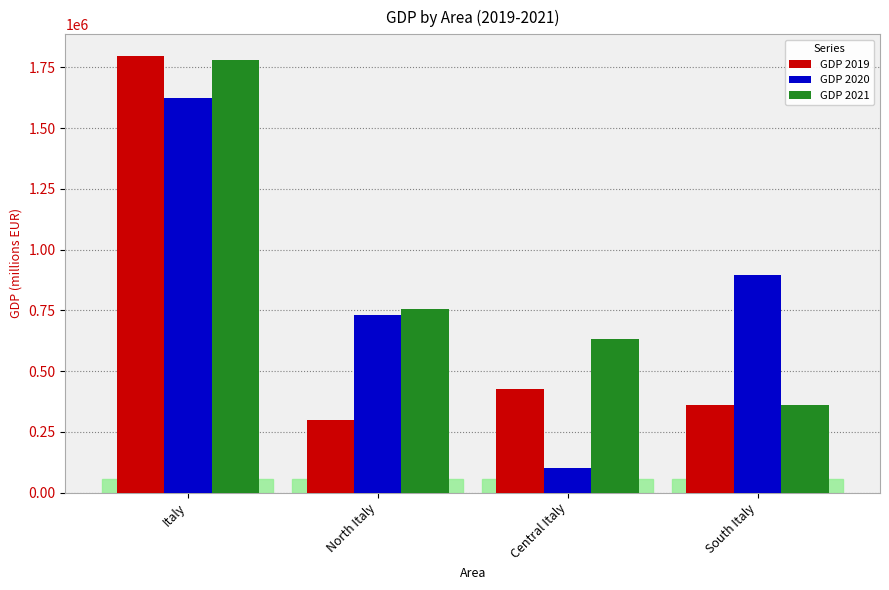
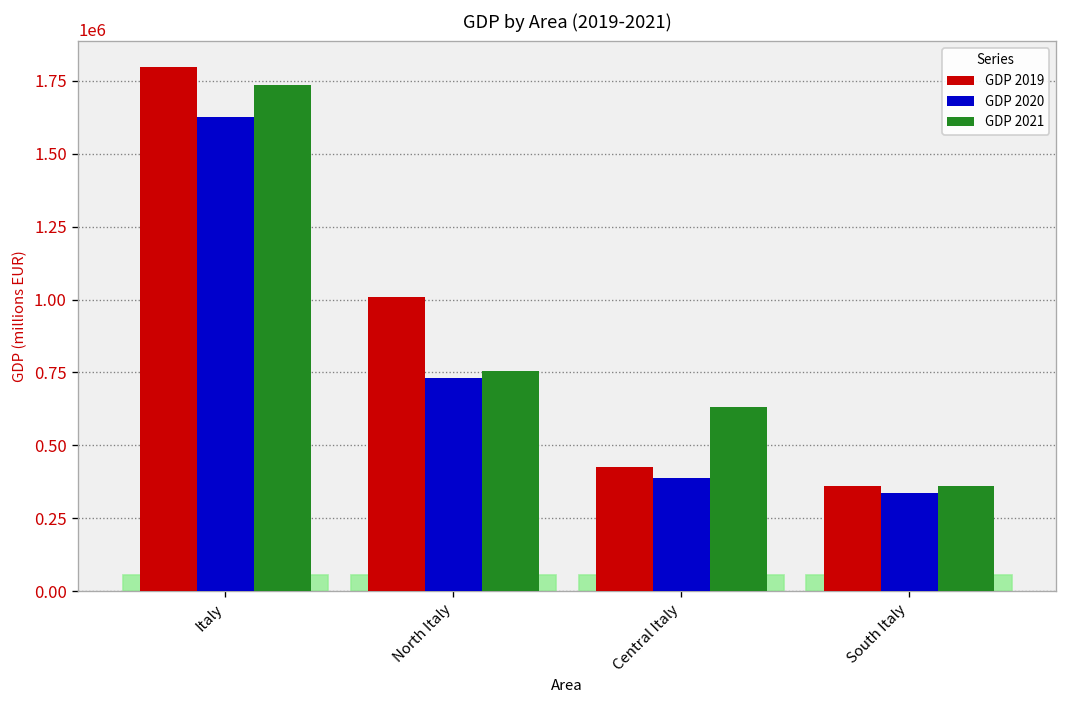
GDP 2021, Italy: 1780000 -> 1740000
GDP 2019, North Italy: 300000 -> 1010000
GDP 2020, Central Italy: 100000 -> 390000
GDP 2020, South Italy: 890000 -> 340000
